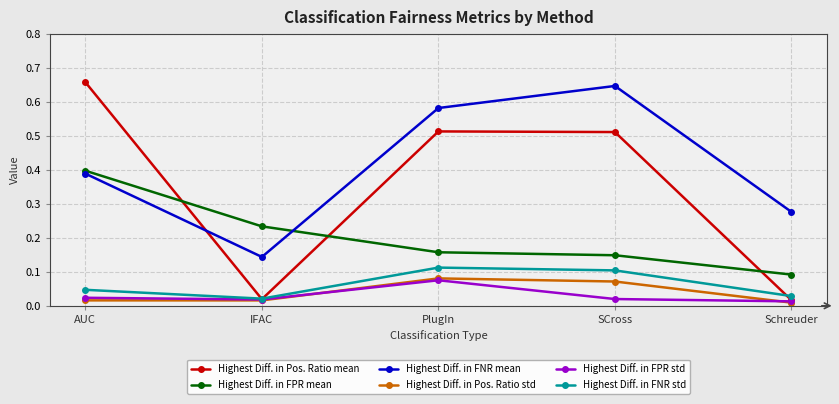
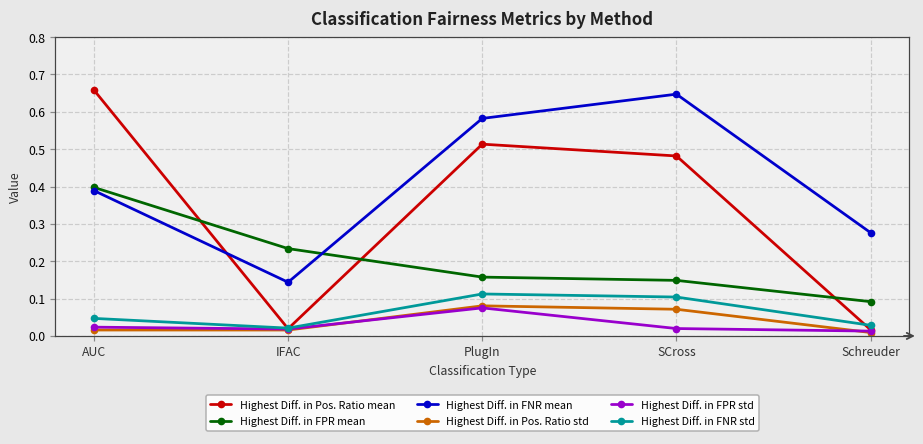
Highest Diff. in Pos. Ratio mean, SCross: 0.51 -> 0.48
